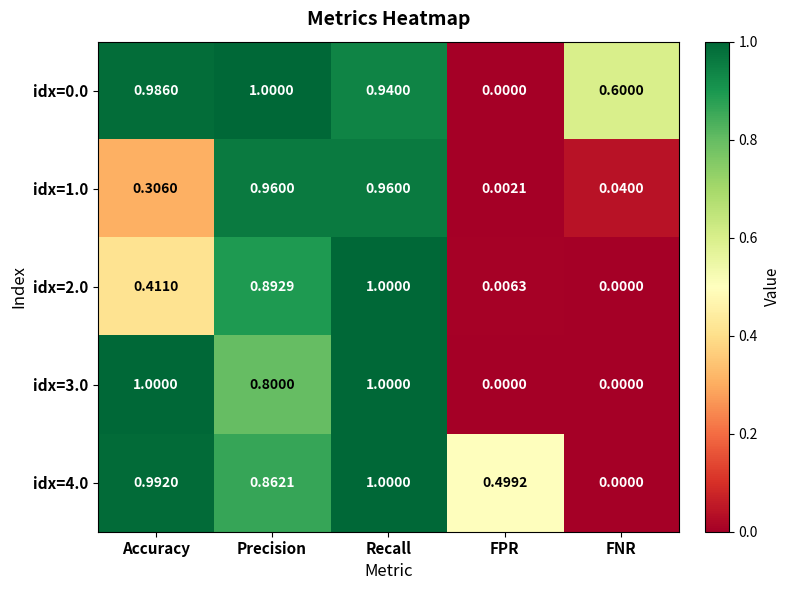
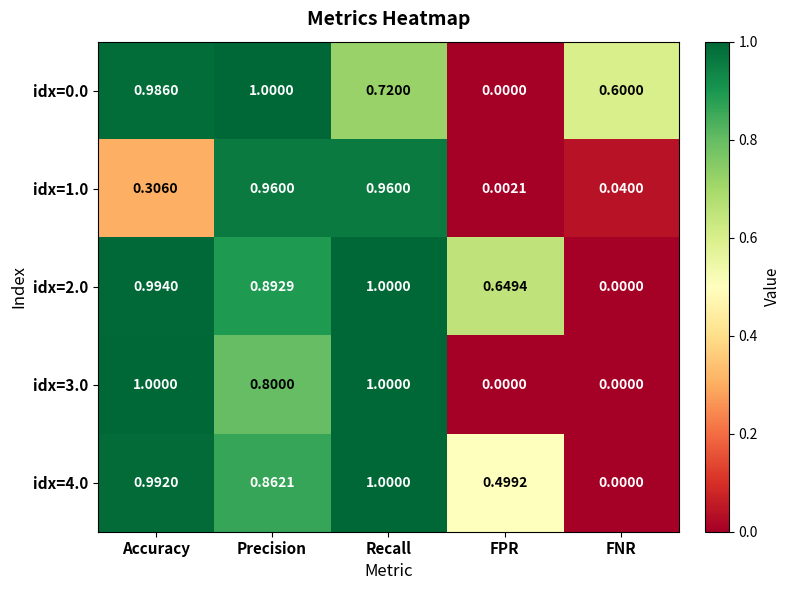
idx=0.0, Recall: 0.9400 -> 0.7200
idx=2.0, Accuracy: 0.4110 -> 0.9940
idx=2.0, FPR: 0.0063 -> 0.6494
